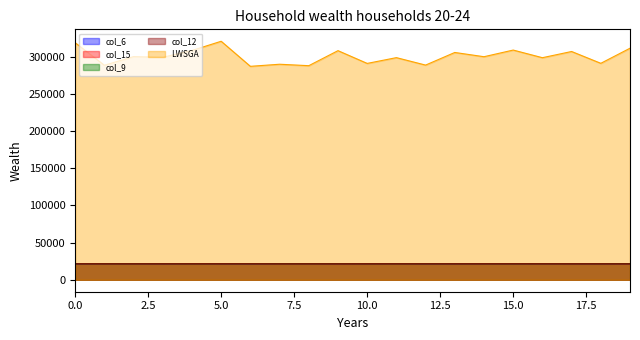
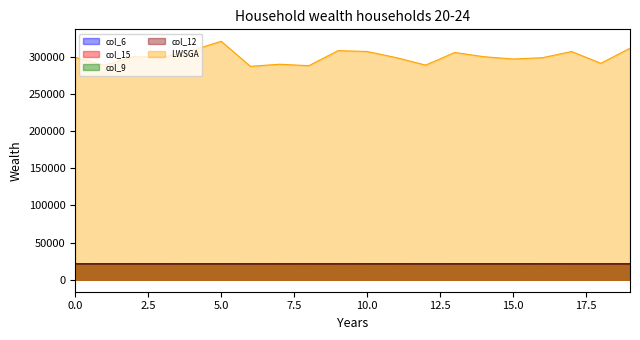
LWSGA, 0.0: 320000 -> 300000
LWSGA, 10.0: 290000 -> 310000
LWSGA, 15.0: 310000 -> 300000
